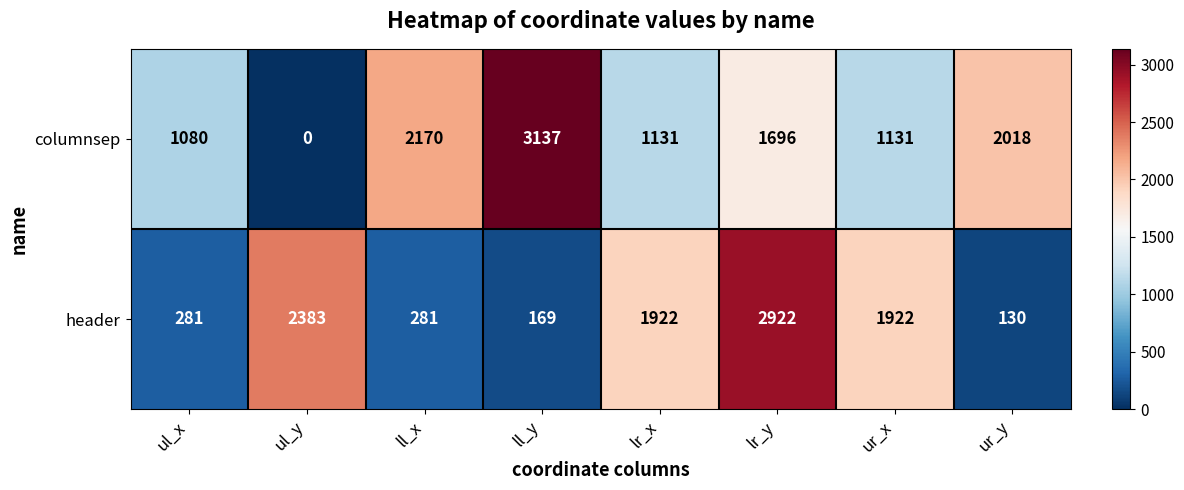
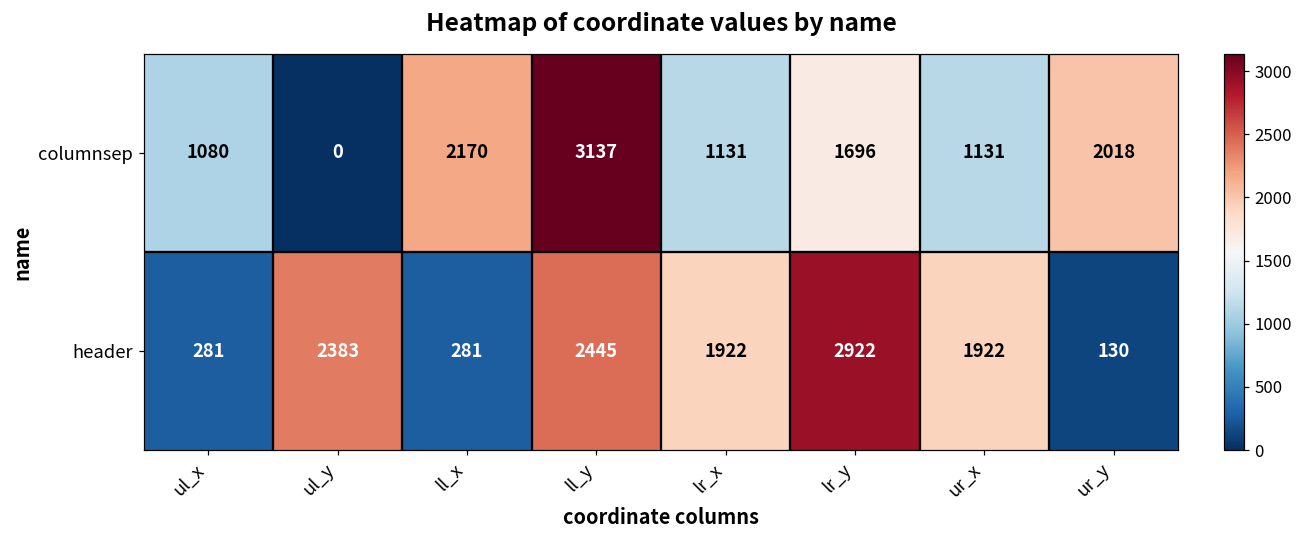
header, ll_y: 169 -> 2445
